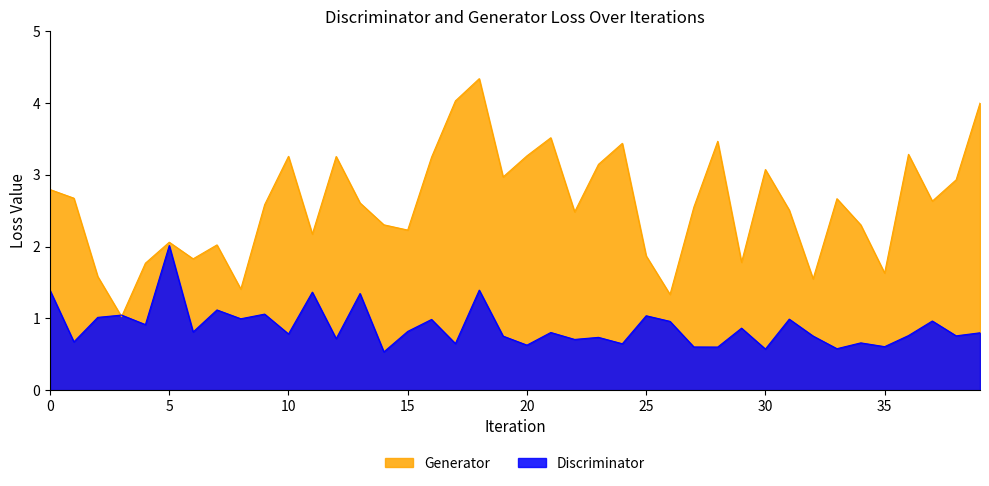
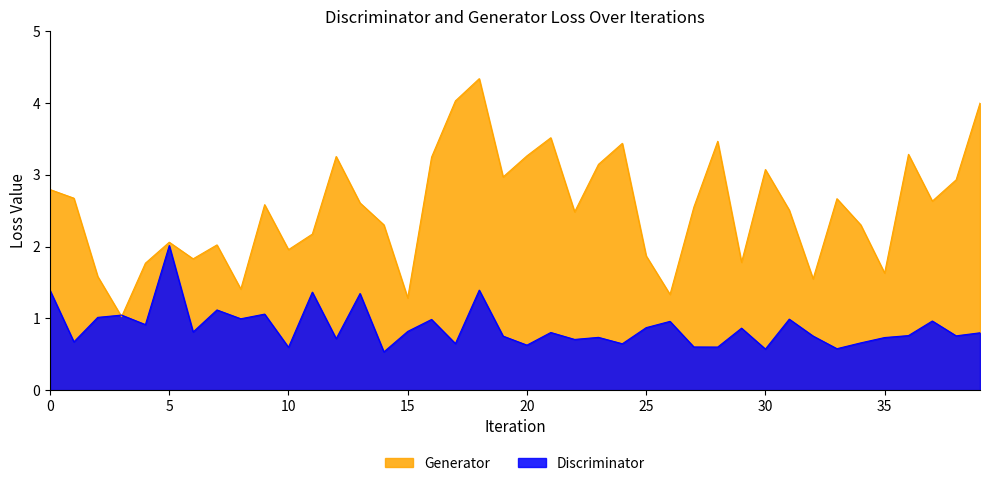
Generator, 10: 3.3 -> 2.0
Discriminator, 10: 0.8 -> 0.6
Generator, 15: 2.2 -> 1.3
Discriminator, 25: 1.0 -> 0.9
Discriminator, 35: 0.6 -> 0.7
